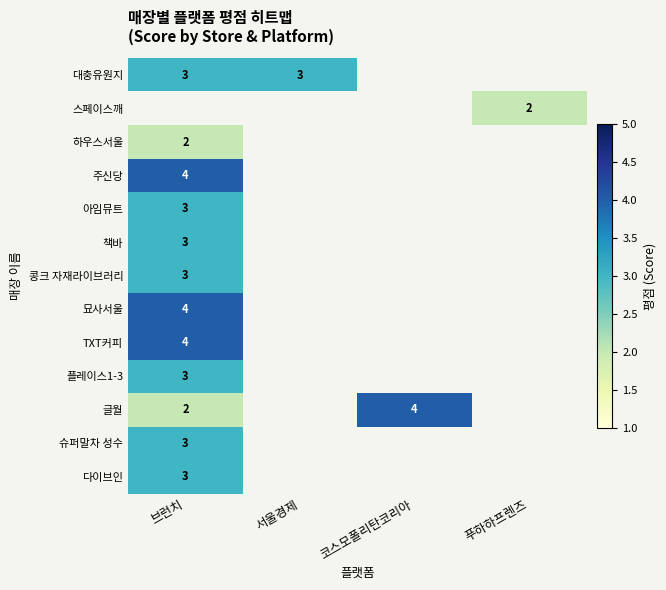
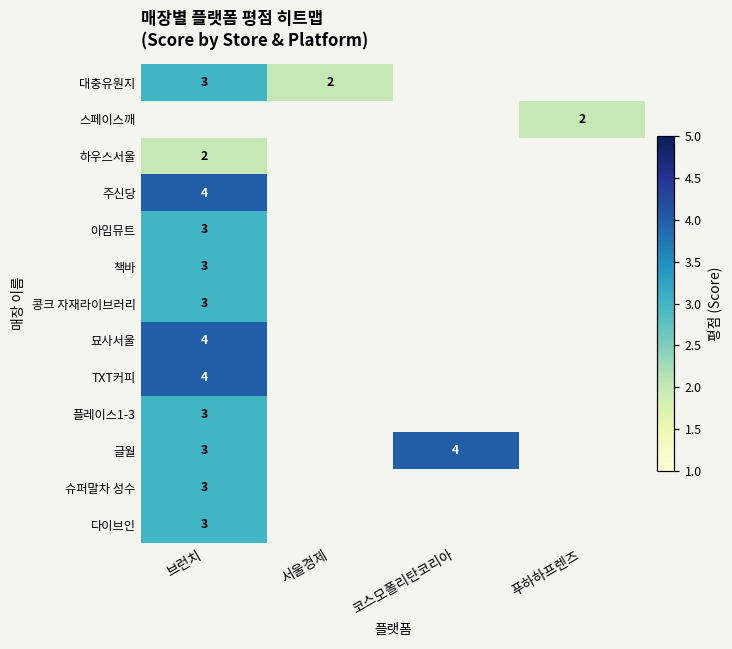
대충유원지, 서울경제: 3 -> 2
글월, 브런치: 2 -> 3
